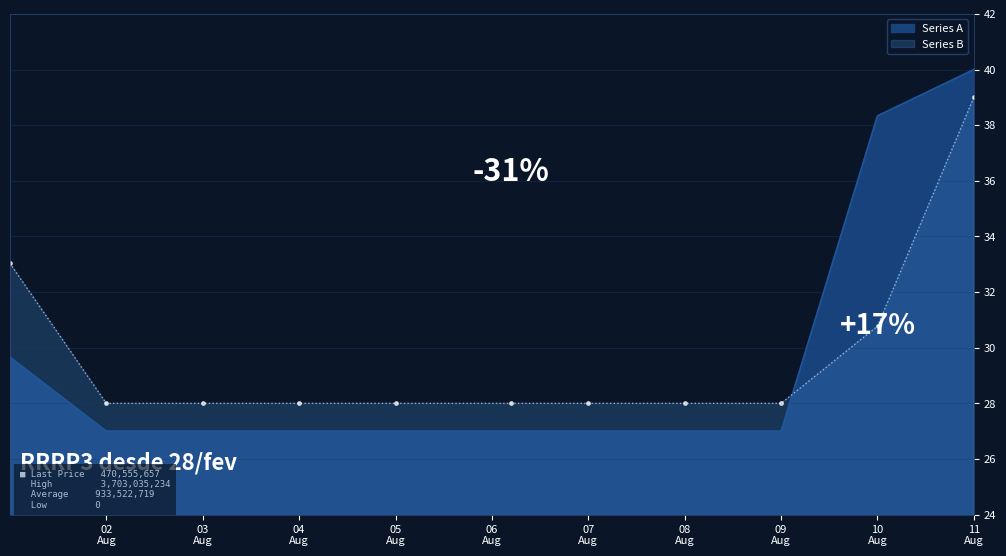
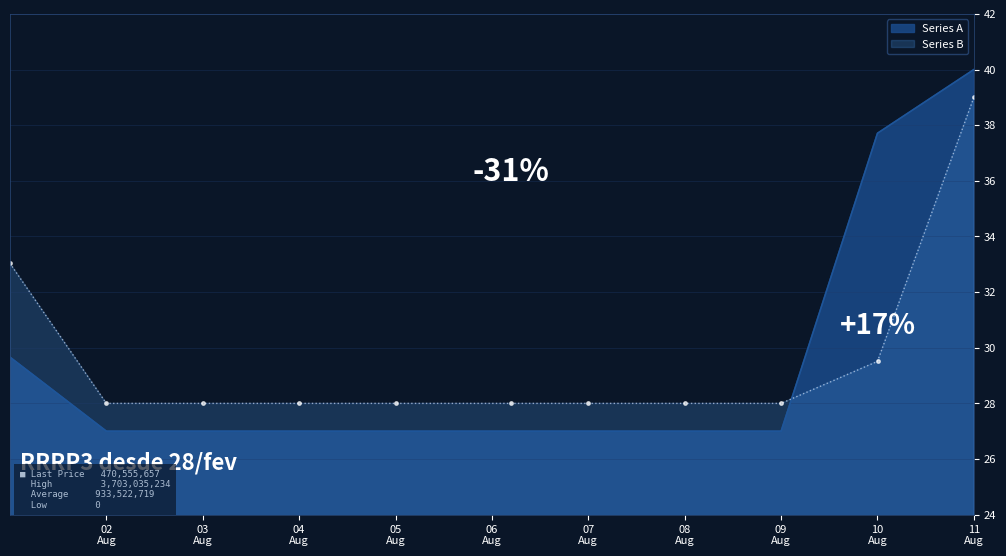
Series A, 10 Aug: 38.3 -> 37.7
Series B, 10 Aug: 30.8 -> 29.5
